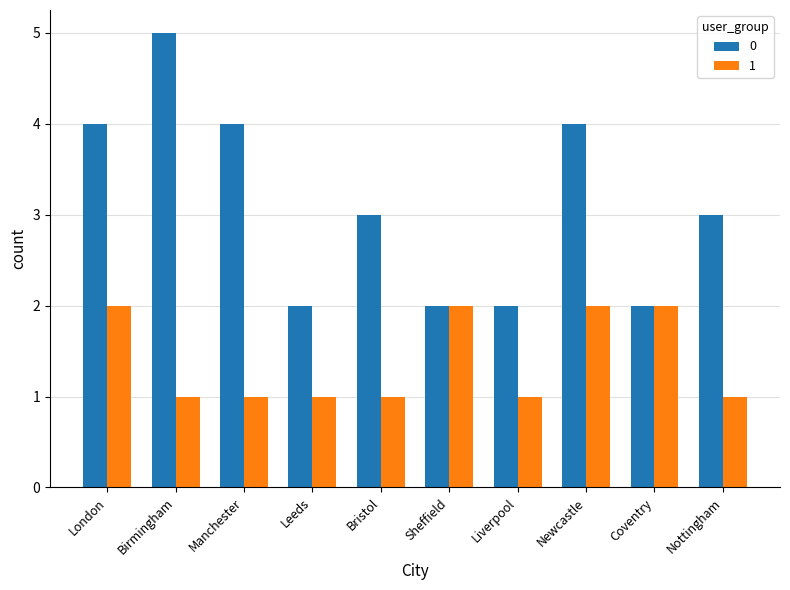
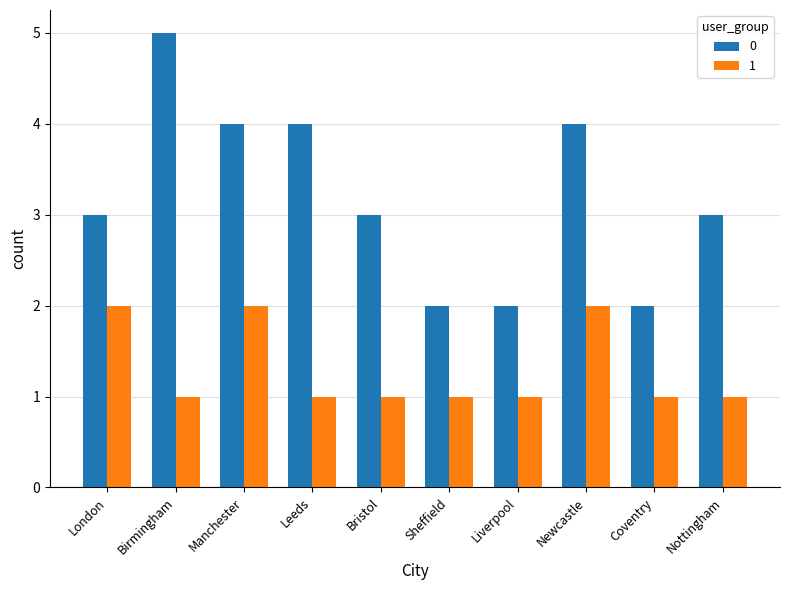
0, London: 4 -> 3
1, Manchester: 1 -> 2
0, Leeds: 2 -> 4
1, Sheffield: 2 -> 1
1, Coventry: 2 -> 1
